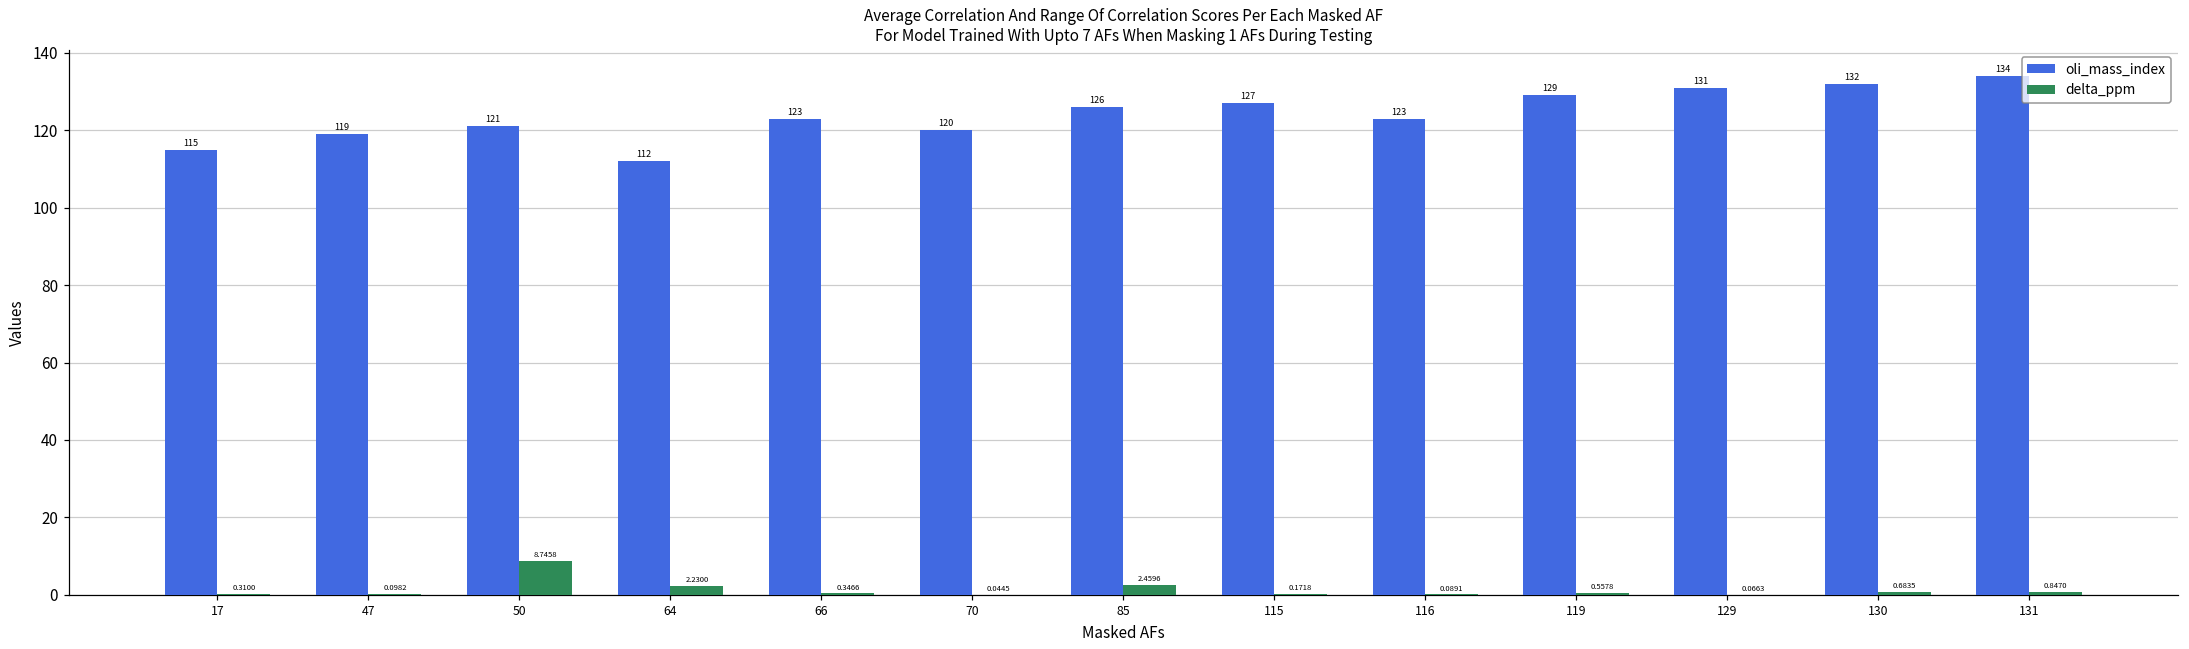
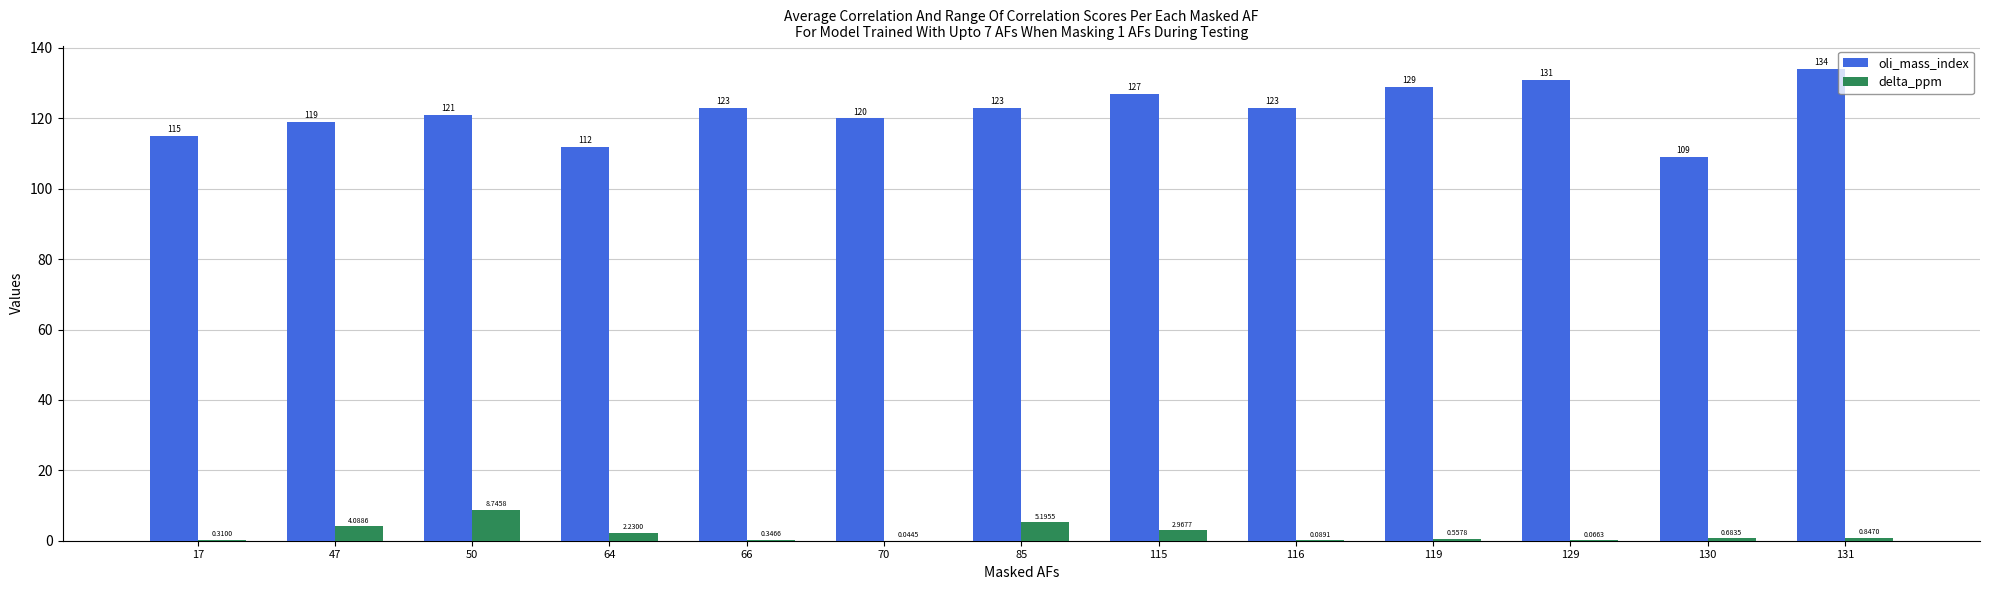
delta_ppm, 47: 0.0982 -> 4.0886
oli_mass_index, 85: 126 -> 123
delta_ppm, 85: 2.4596 -> 5.1955
delta_ppm, 115: 0.1718 -> 2.9677
oli_mass_index, 130: 132 -> 109
